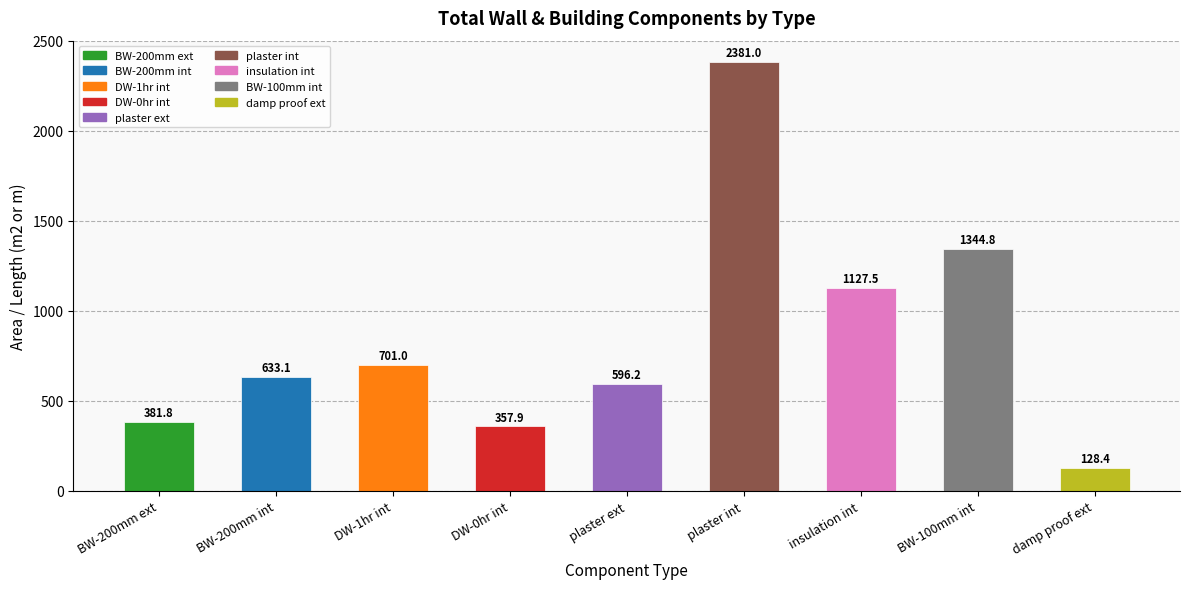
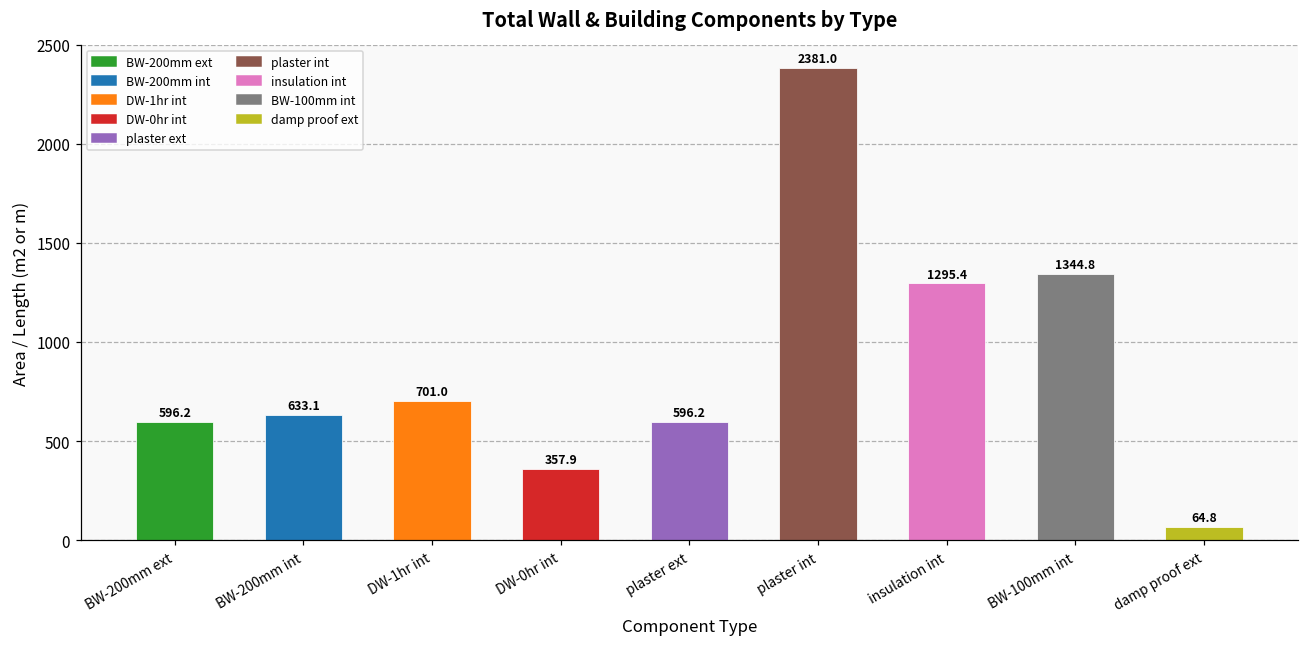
BW-200mm ext: 381.8 -> 596.2
insulation int: 1127.5 -> 1295.4
damp proof ext: 128.4 -> 64.8
